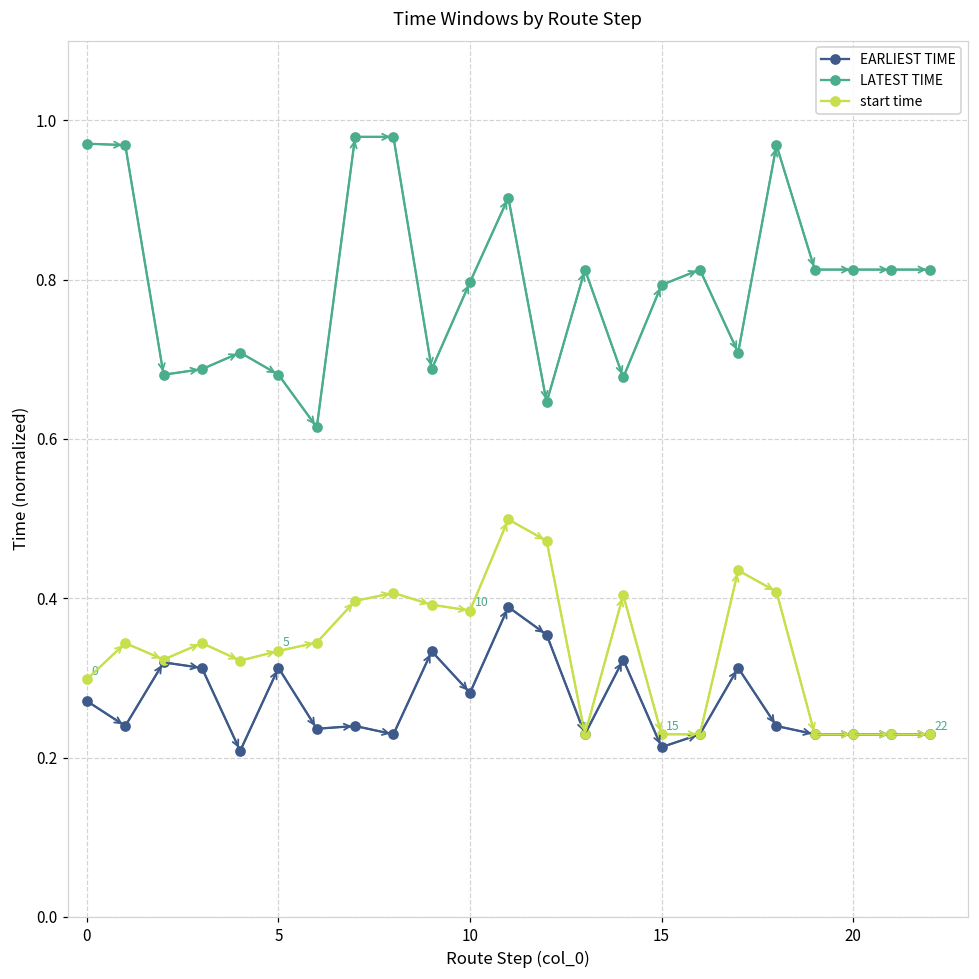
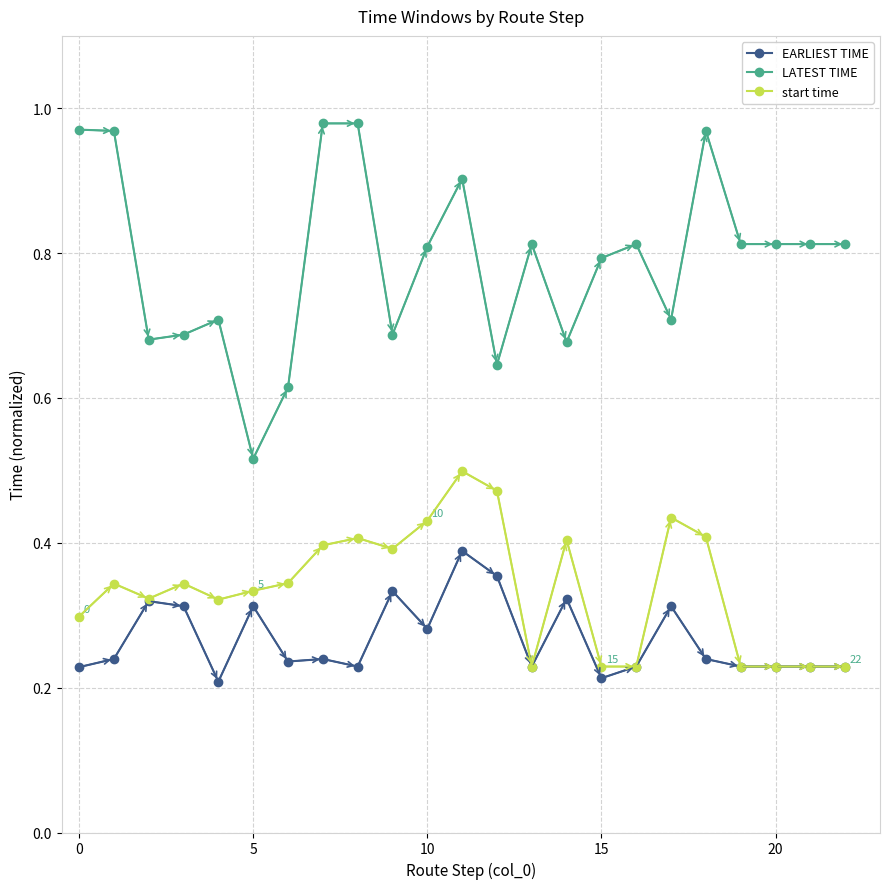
EARLIEST TIME, 0: 0.27 -> 0.23
LATEST TIME, 5: 0.68 -> 0.52
LATEST TIME, 10: 0.80 -> 0.81
start time, 10: 0.38 -> 0.43
